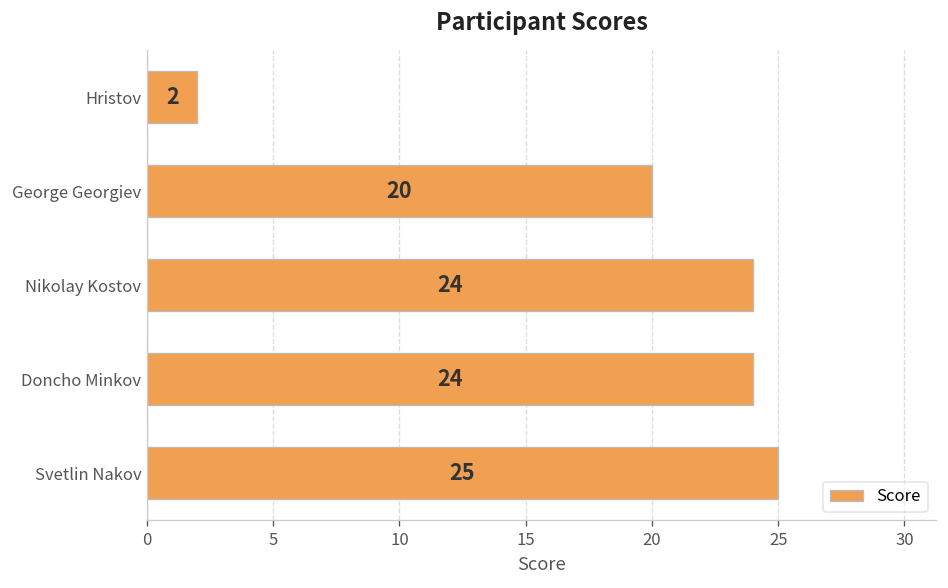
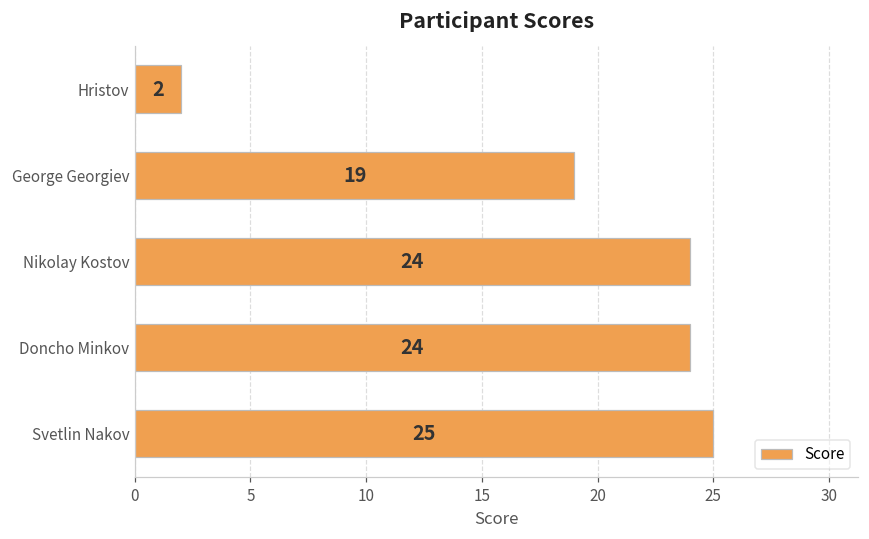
George Georgiev: 20 -> 19
